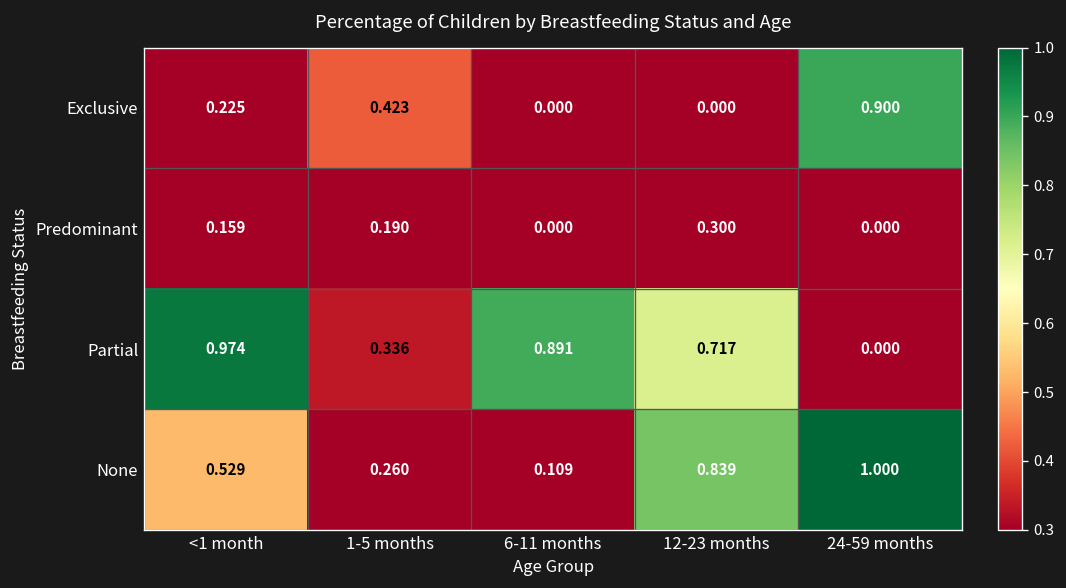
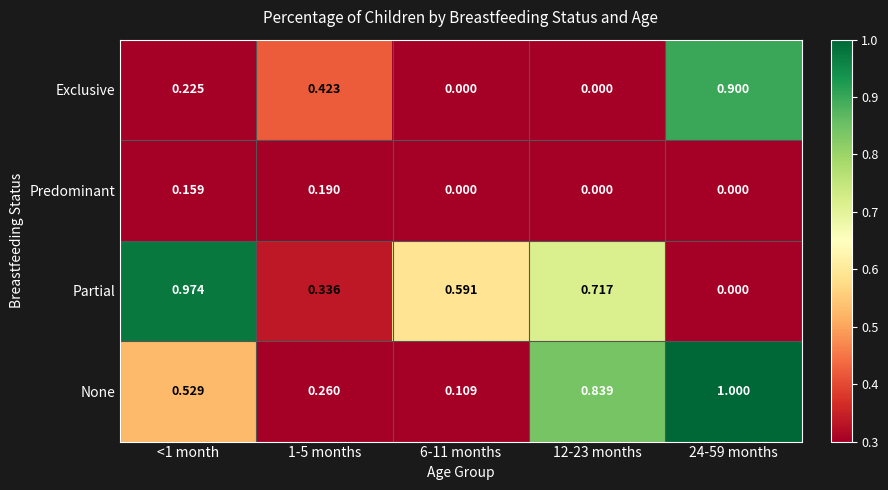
Predominant, 12-23 months: 0.300 -> 0.000
Partial, 6-11 months: 0.891 -> 0.591
